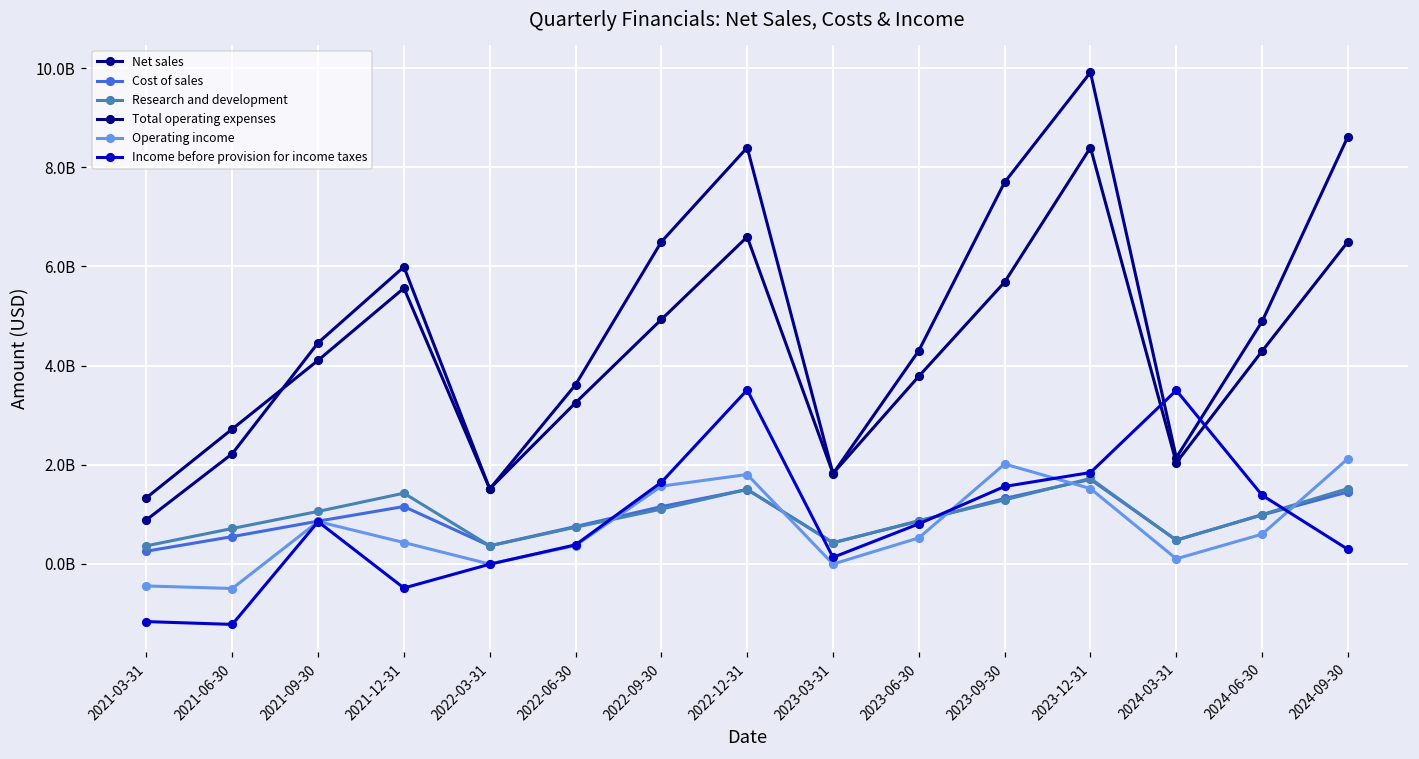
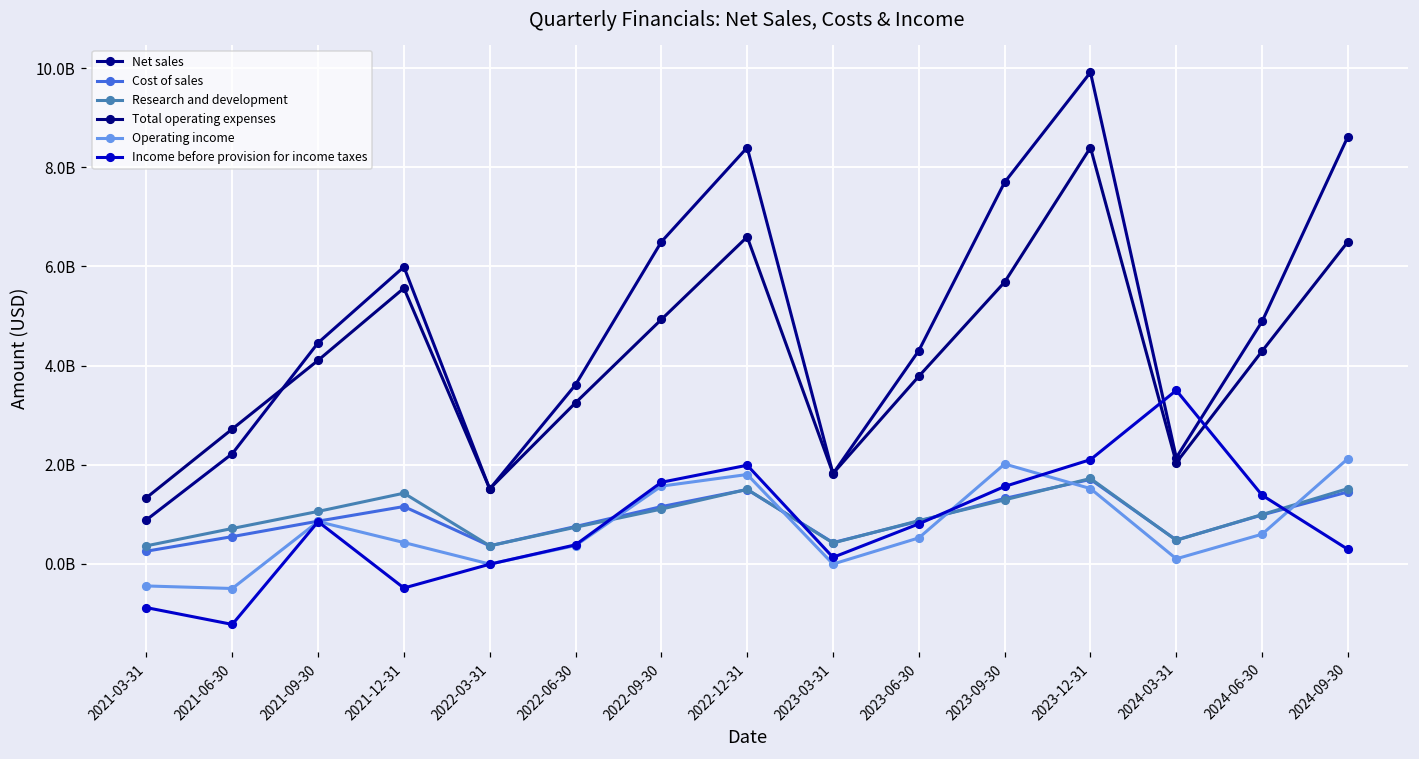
Income before provision for income taxes, 2021-03-31: -1200000000 -> -900000000
Income before provision for income taxes, 2022-12-31: 3500000000 -> 2000000000
Income before provision for income taxes, 2023-12-31: 1800000000 -> 2100000000
